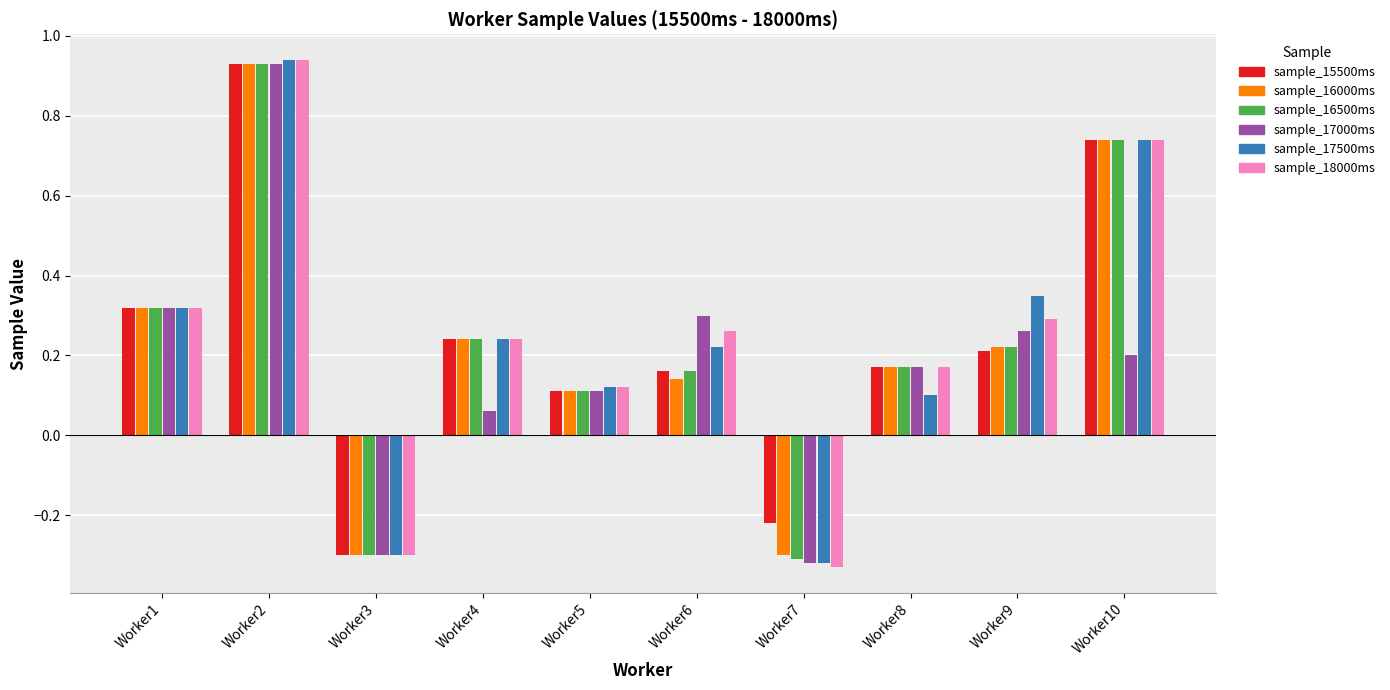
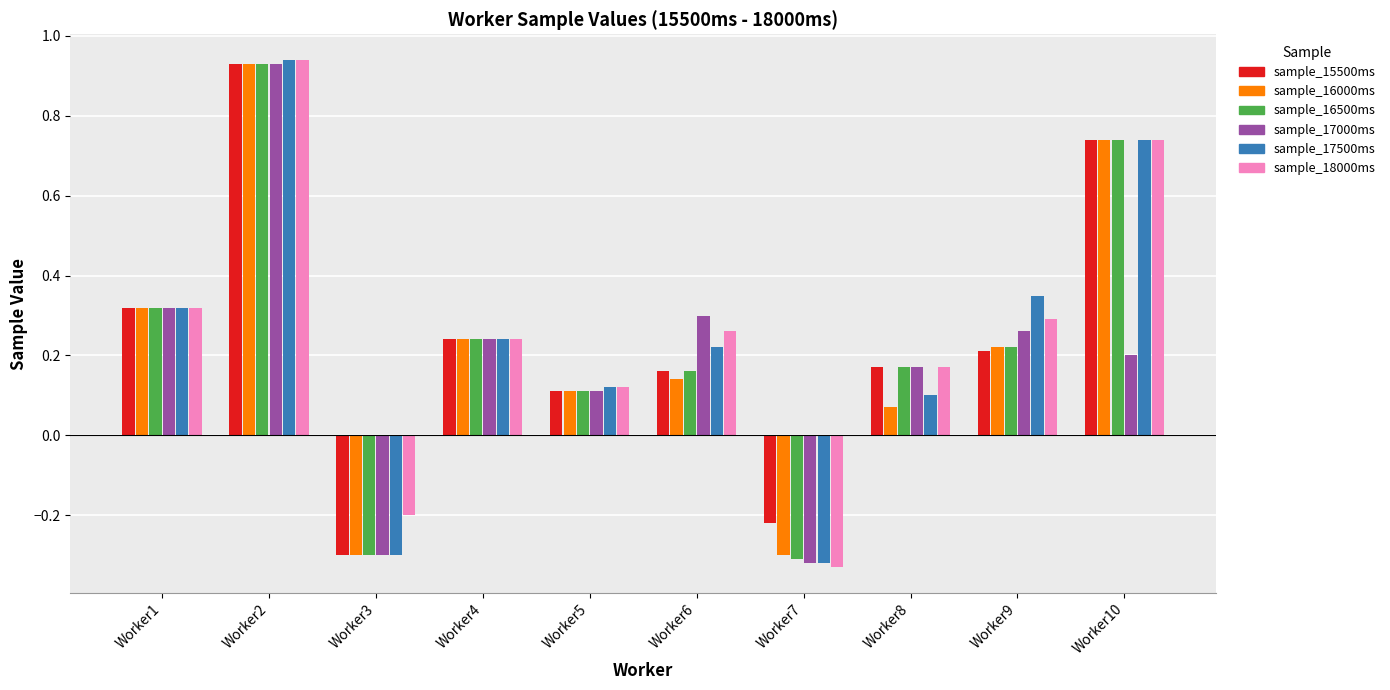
sample_18000ms, Worker3: -0.3 -> -0.2
sample_17000ms, Worker4: 0.06 -> 0.24
sample_16000ms, Worker8: 0.17 -> 0.07
